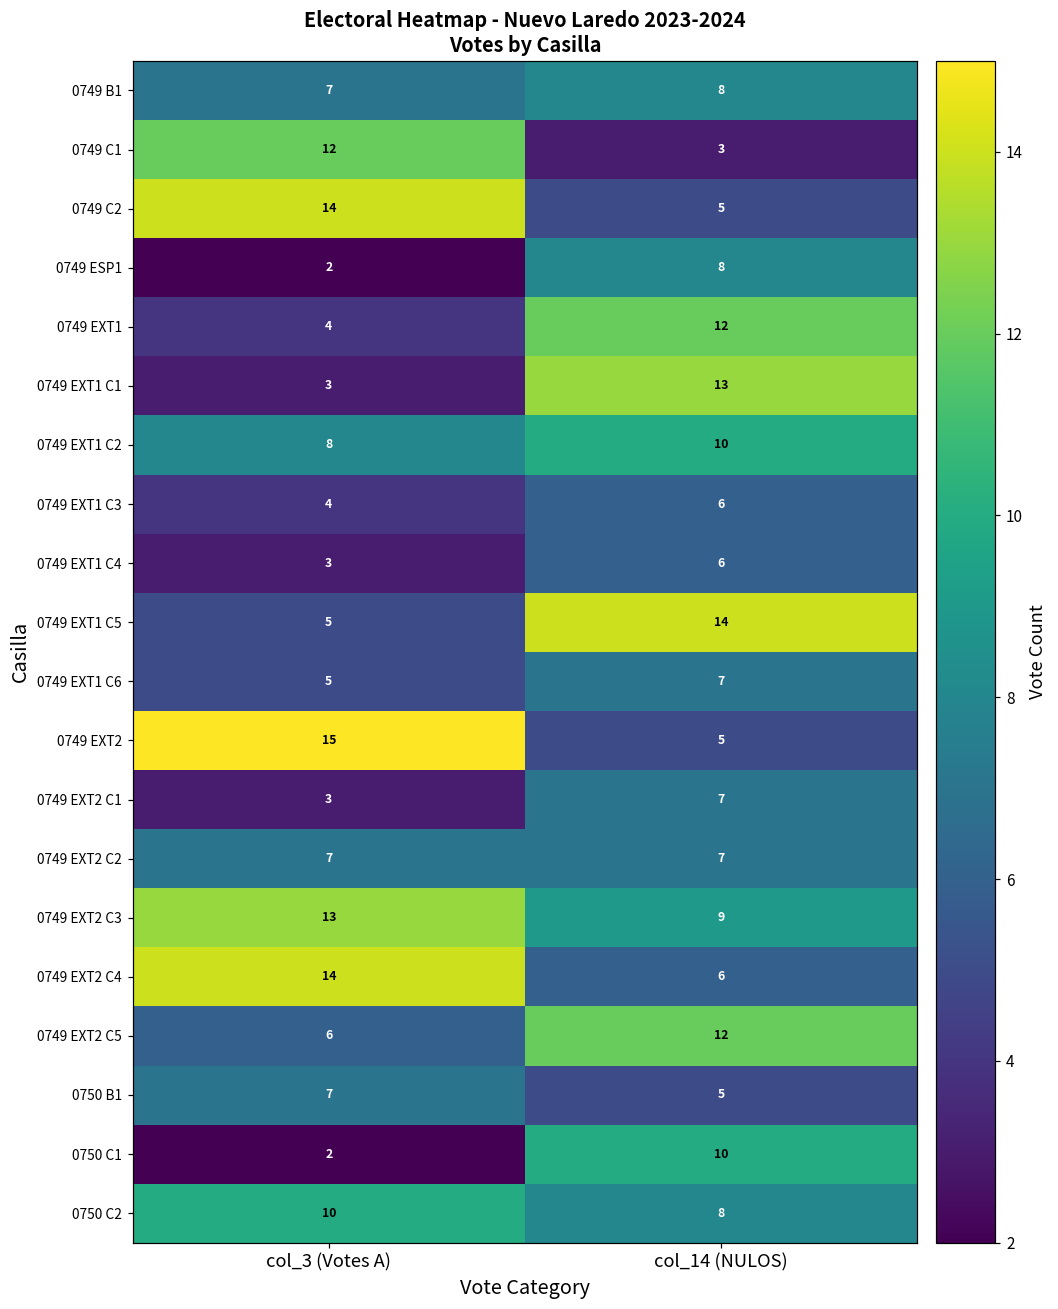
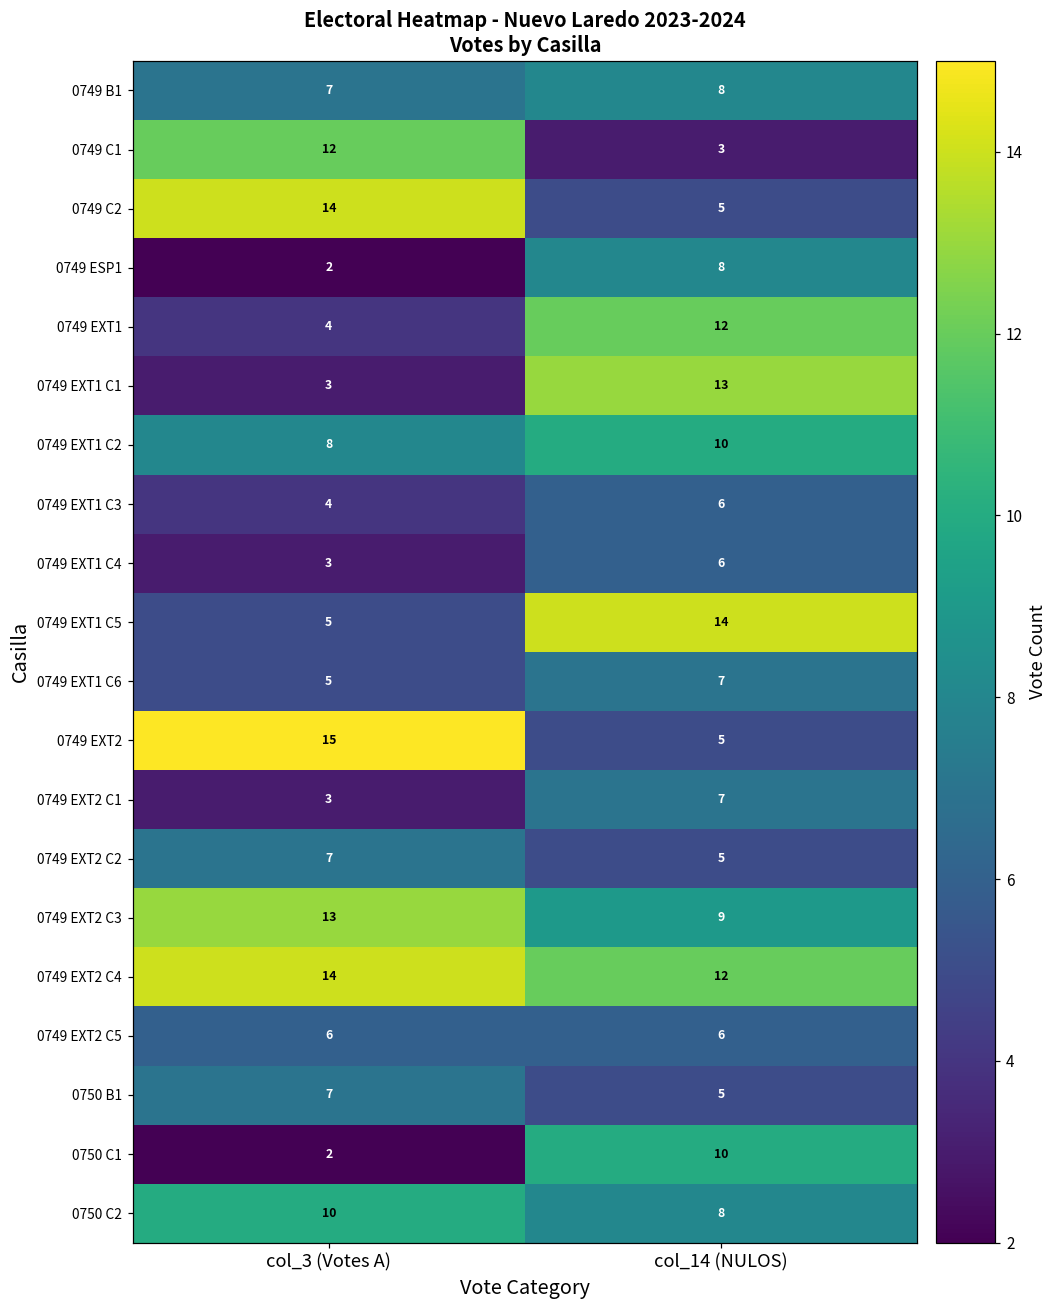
0749 EXT2 C2, col_14 (NULOS): 7 -> 5
0749 EXT2 C4, col_14 (NULOS): 6 -> 12
0749 EXT2 C5, col_14 (NULOS): 12 -> 6
